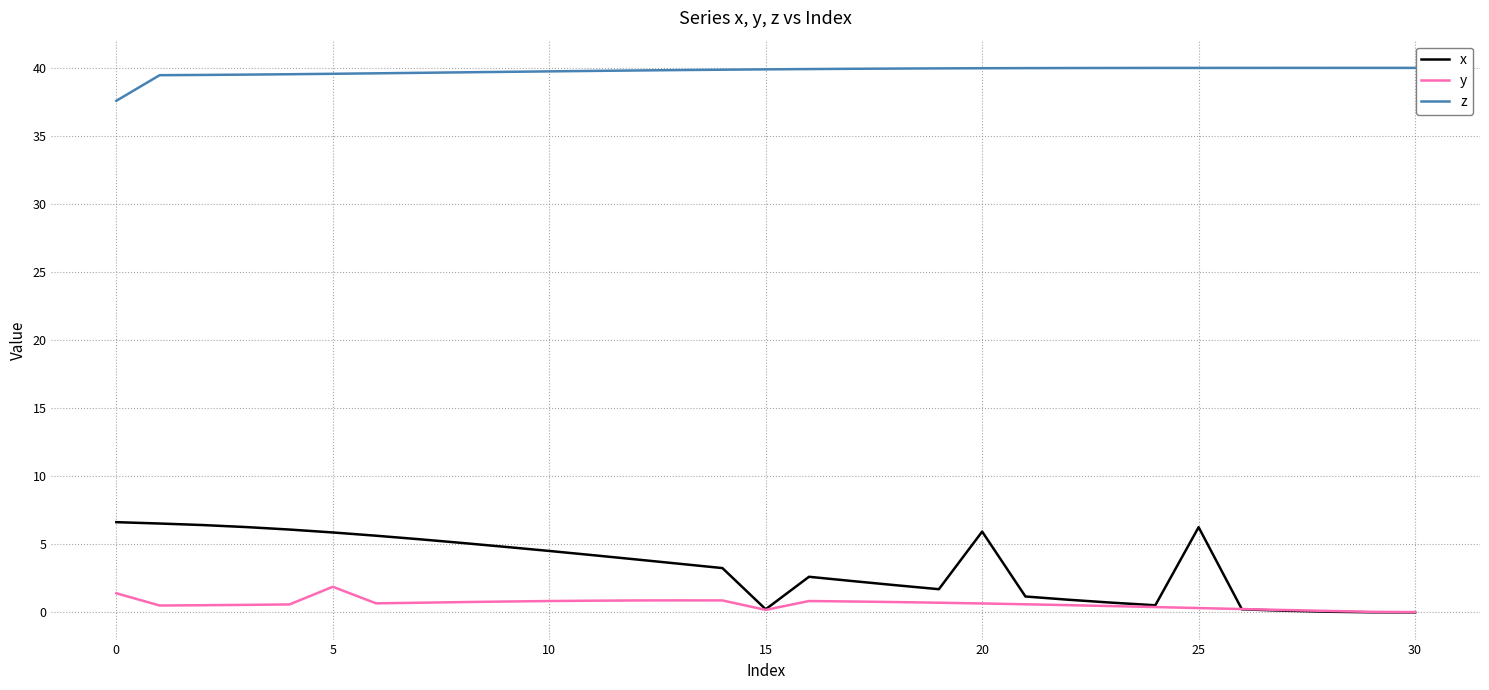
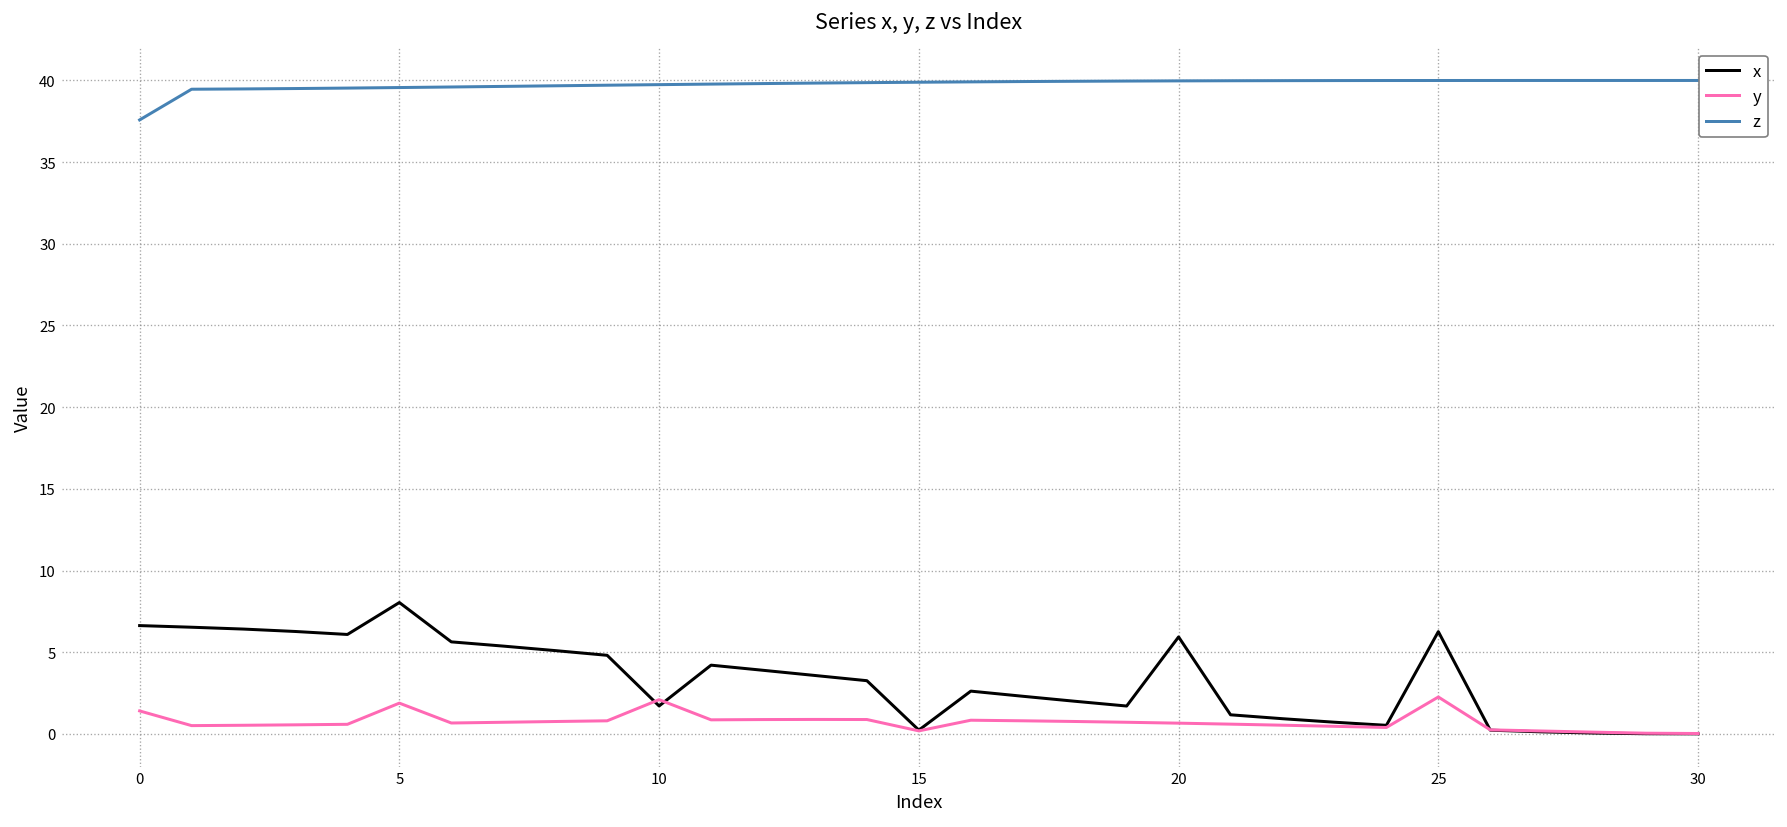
x, 5: 5.9 -> 8.0
x, 10: 4.5 -> 1.7
y, 10: 0.8 -> 2.1
y, 25: 0.3 -> 2.3
